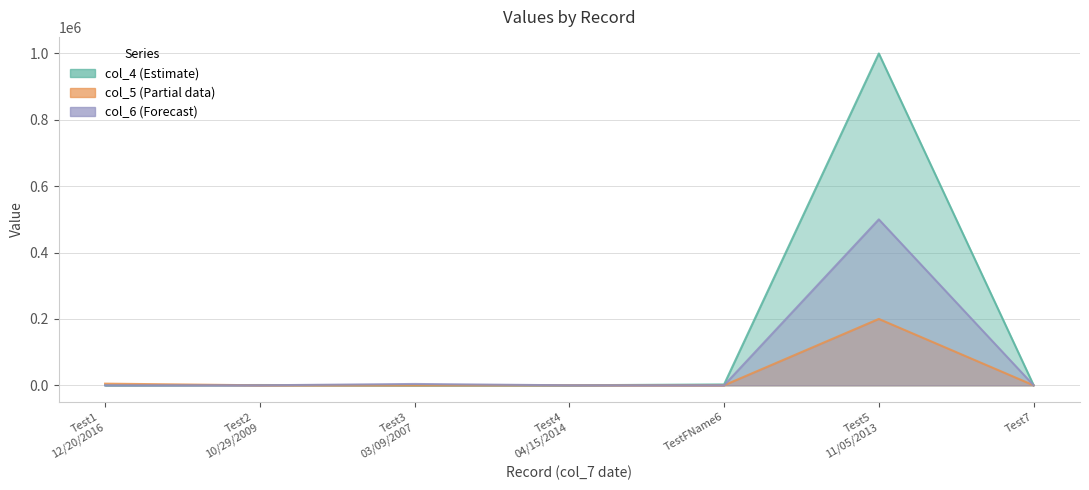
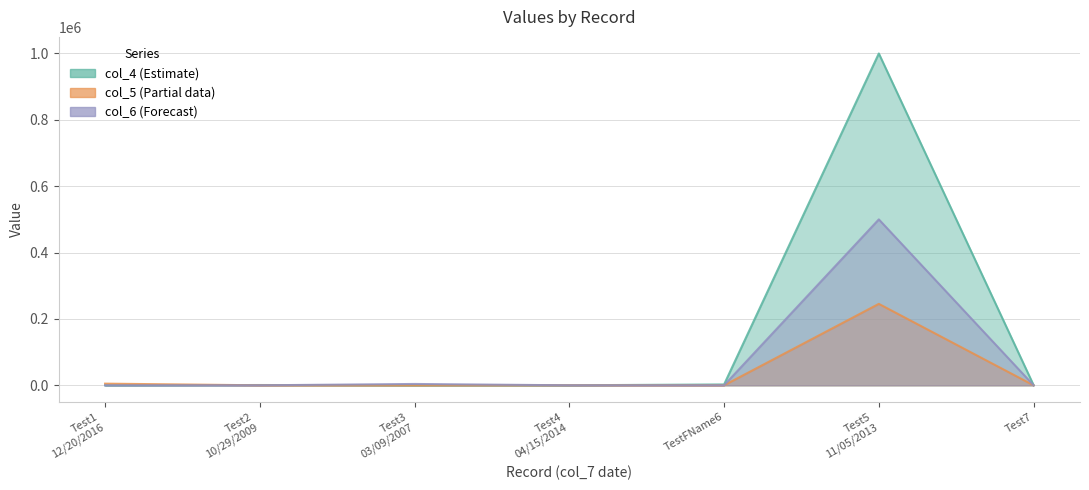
col_5 (Partial data), Test5 11/05/2013: 200000 -> 250000
